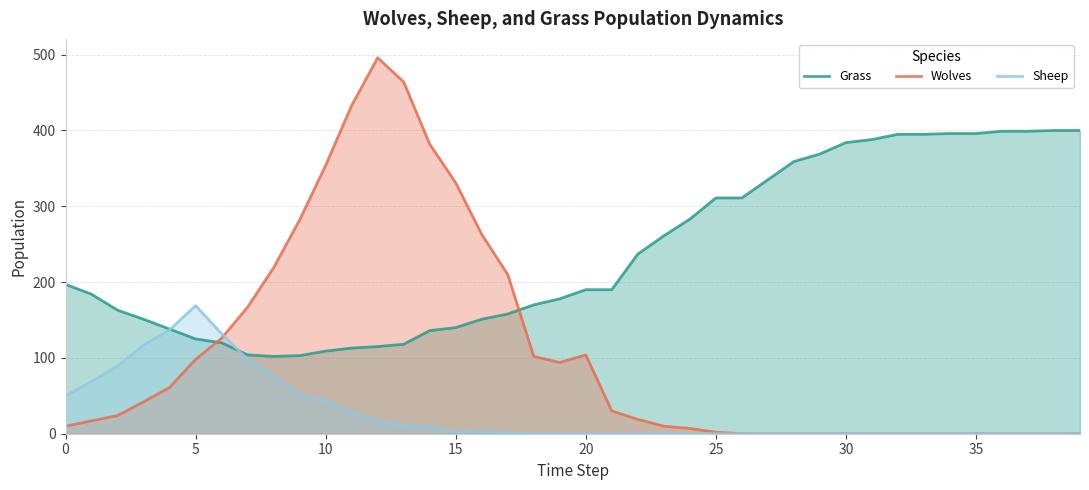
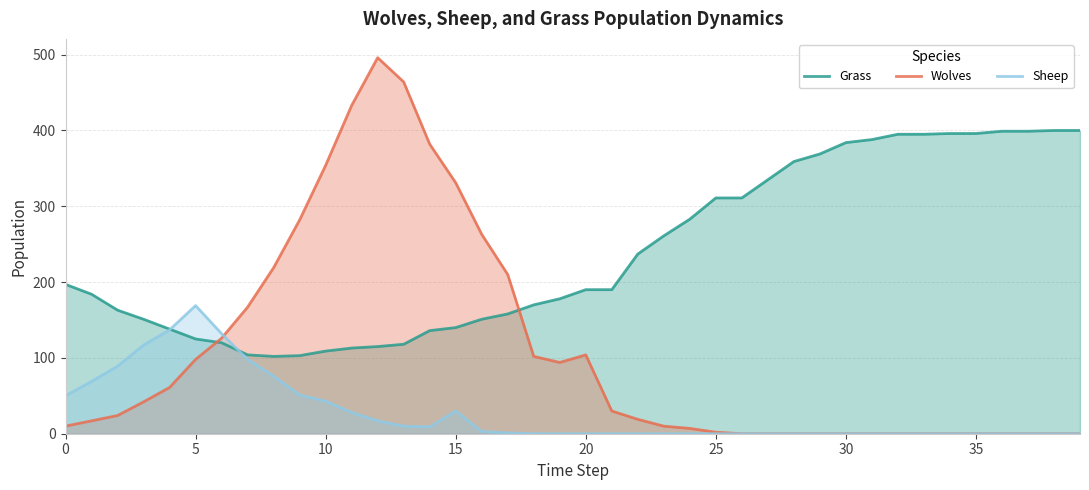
Sheep, 15: 0 -> 30
